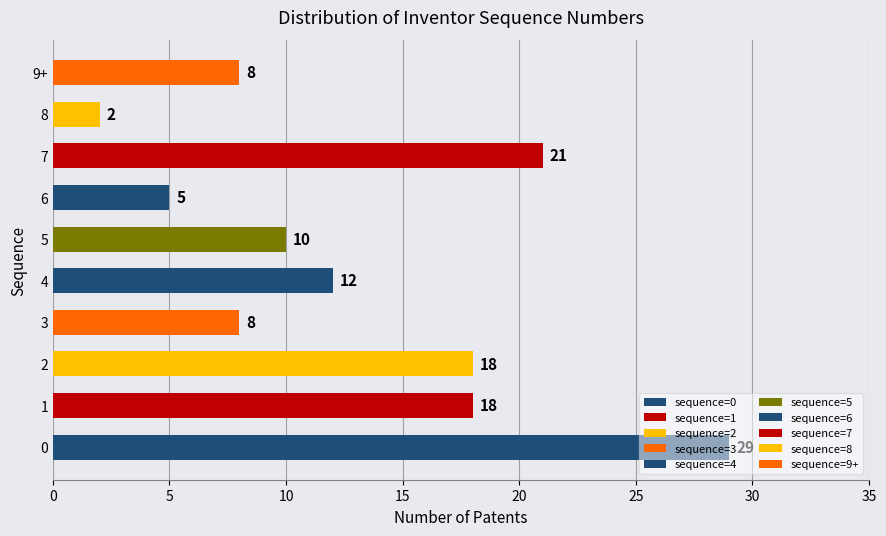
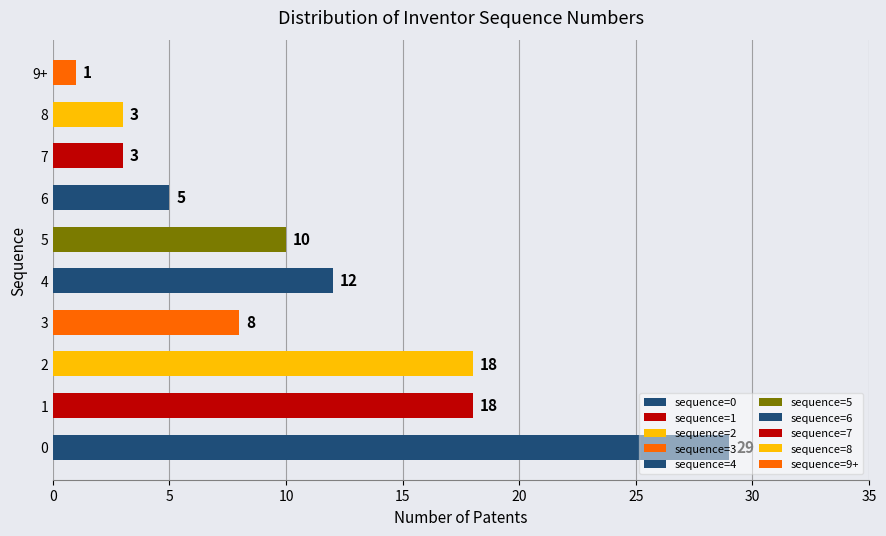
9+: 8 -> 1
8: 2 -> 3
7: 21 -> 3
